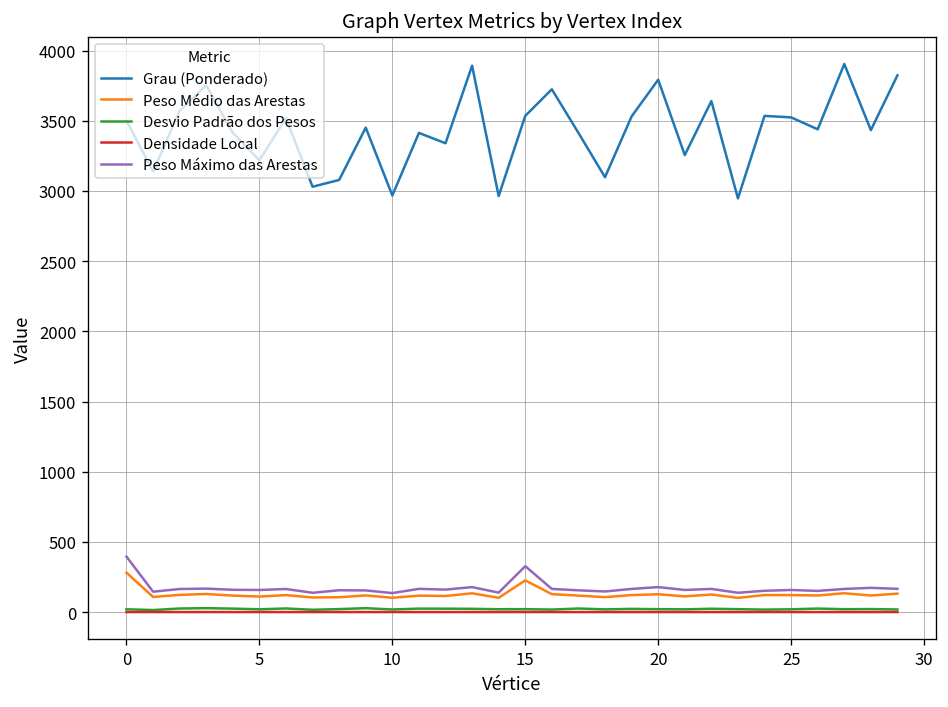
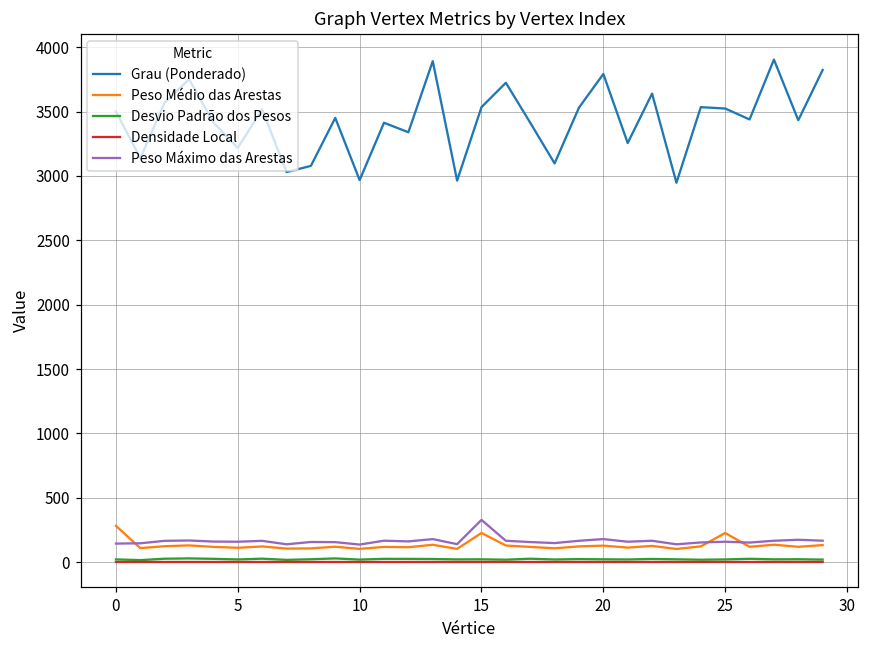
Peso Máximo das Arestas, 0: 400 -> 140
Peso Médio das Arestas, 25: 120 -> 230
